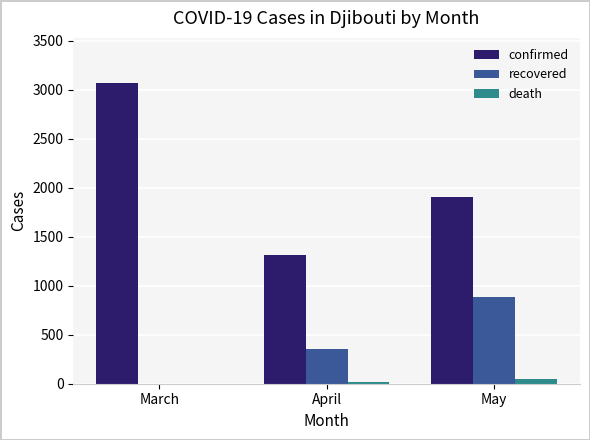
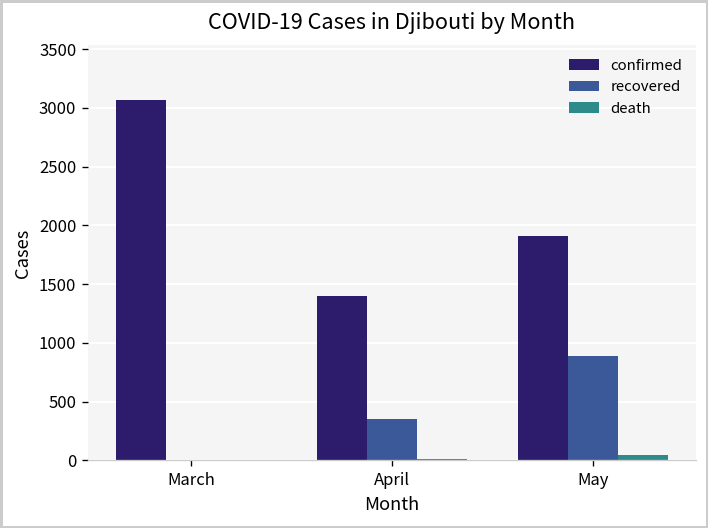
confirmed, April: 1300 -> 1400
